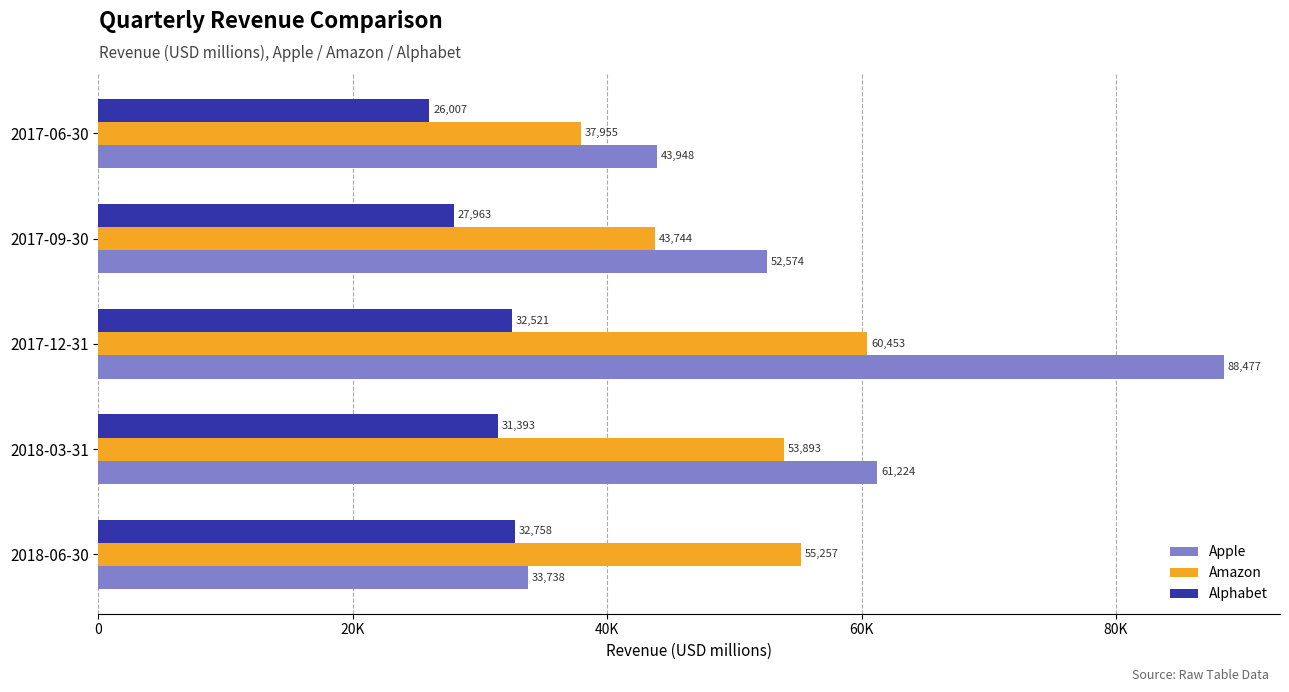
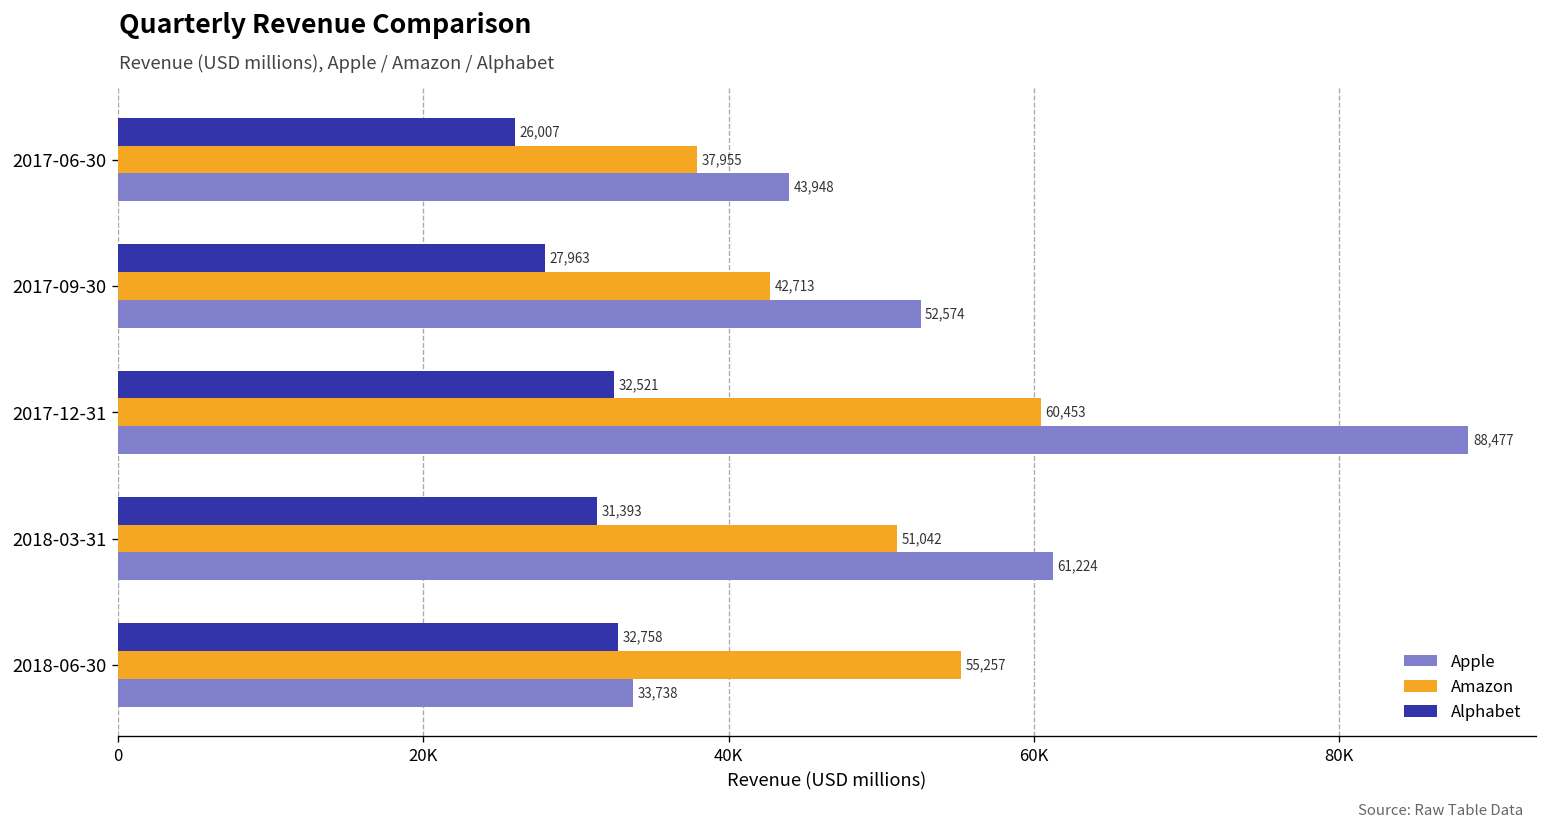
Amazon, 2017-09-30: 43,744 -> 42,713
Amazon, 2018-03-31: 53,893 -> 51,042
